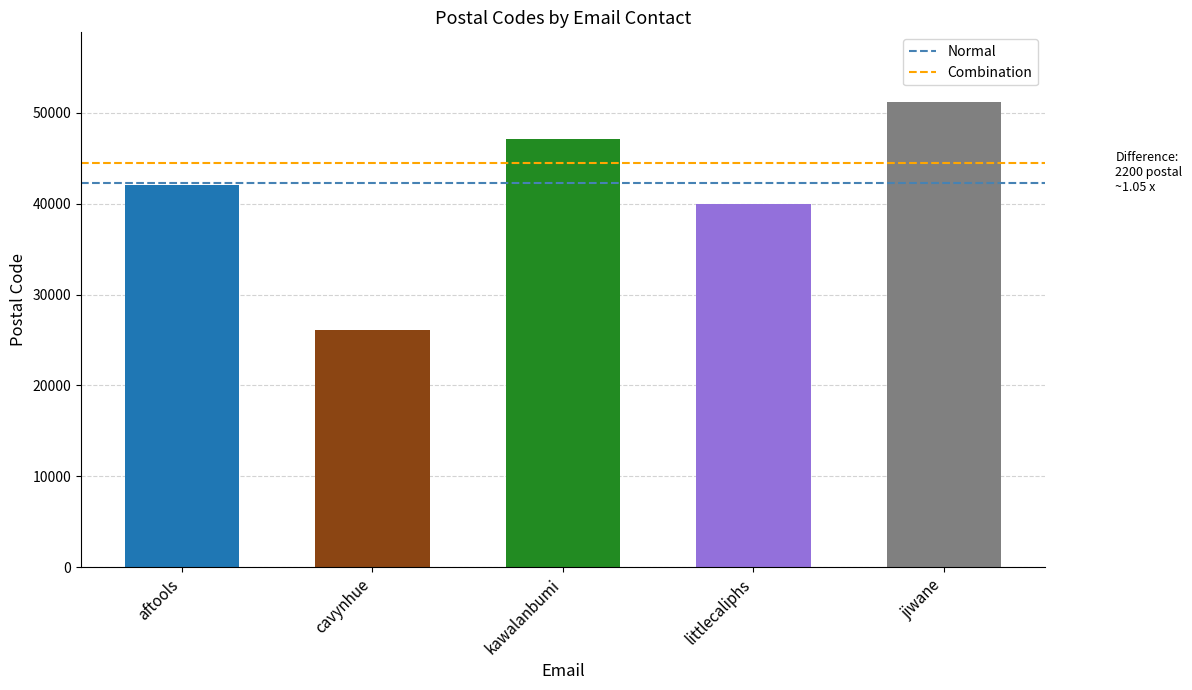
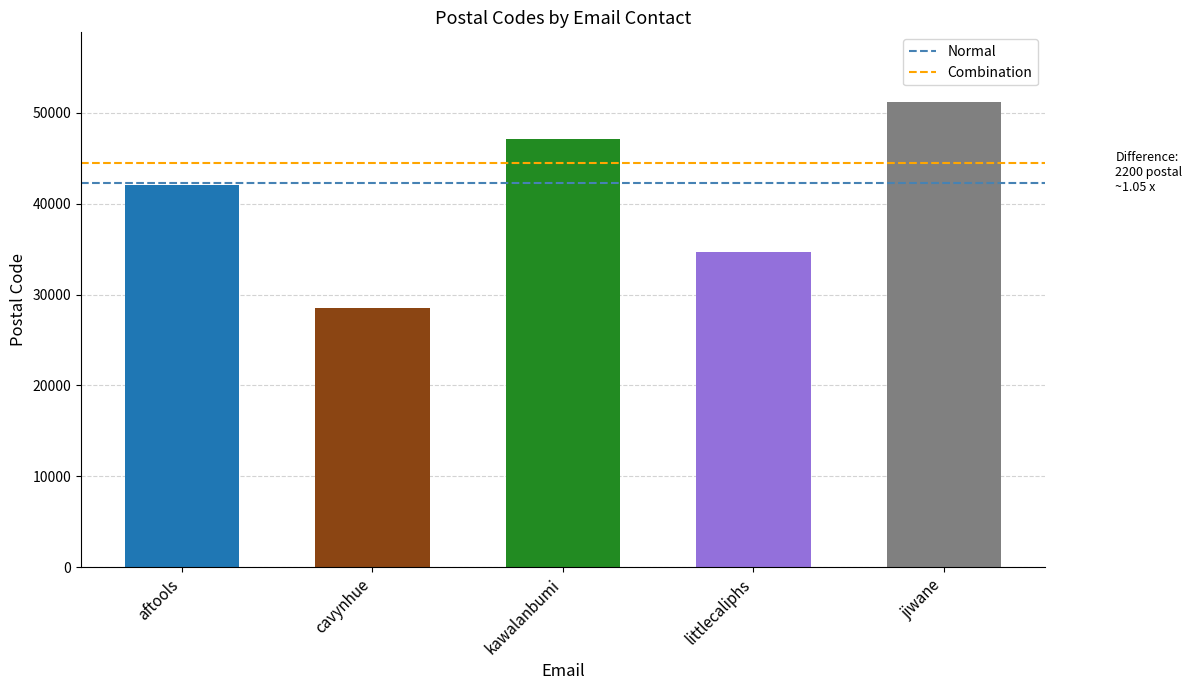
cavynhue: 26000 -> 28000
littlecaliphs: 40000 -> 35000
